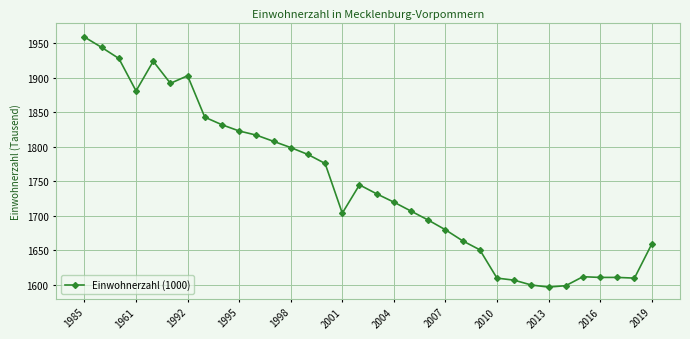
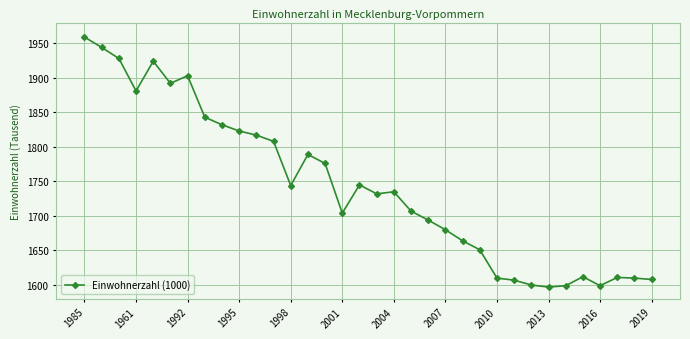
1998: 1800 -> 1740
2004: 1720 -> 1740
2016: 1610 -> 1600
2019: 1660 -> 1610
